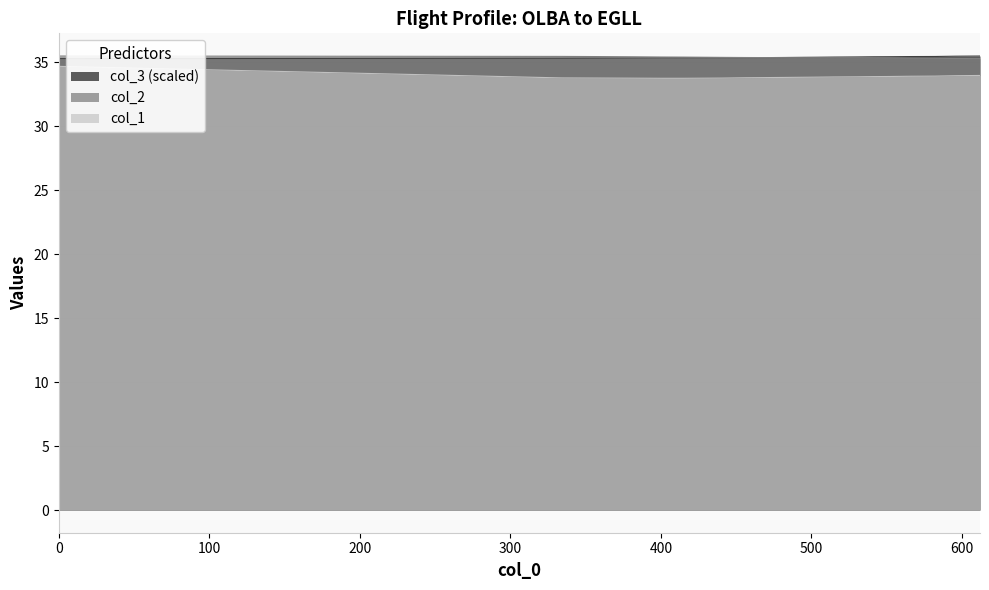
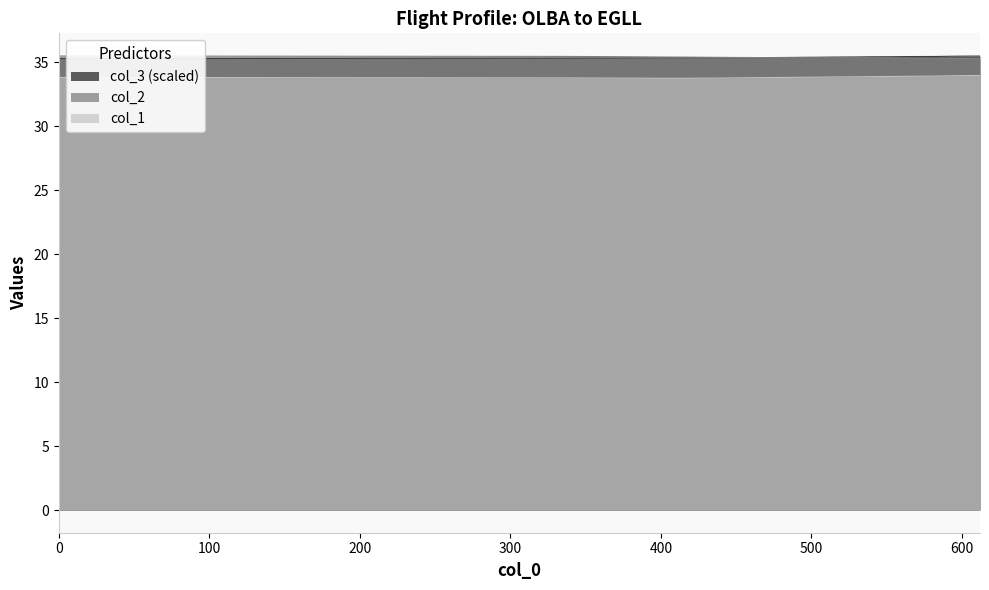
col_1, 0: 34.7 -> 33.8
